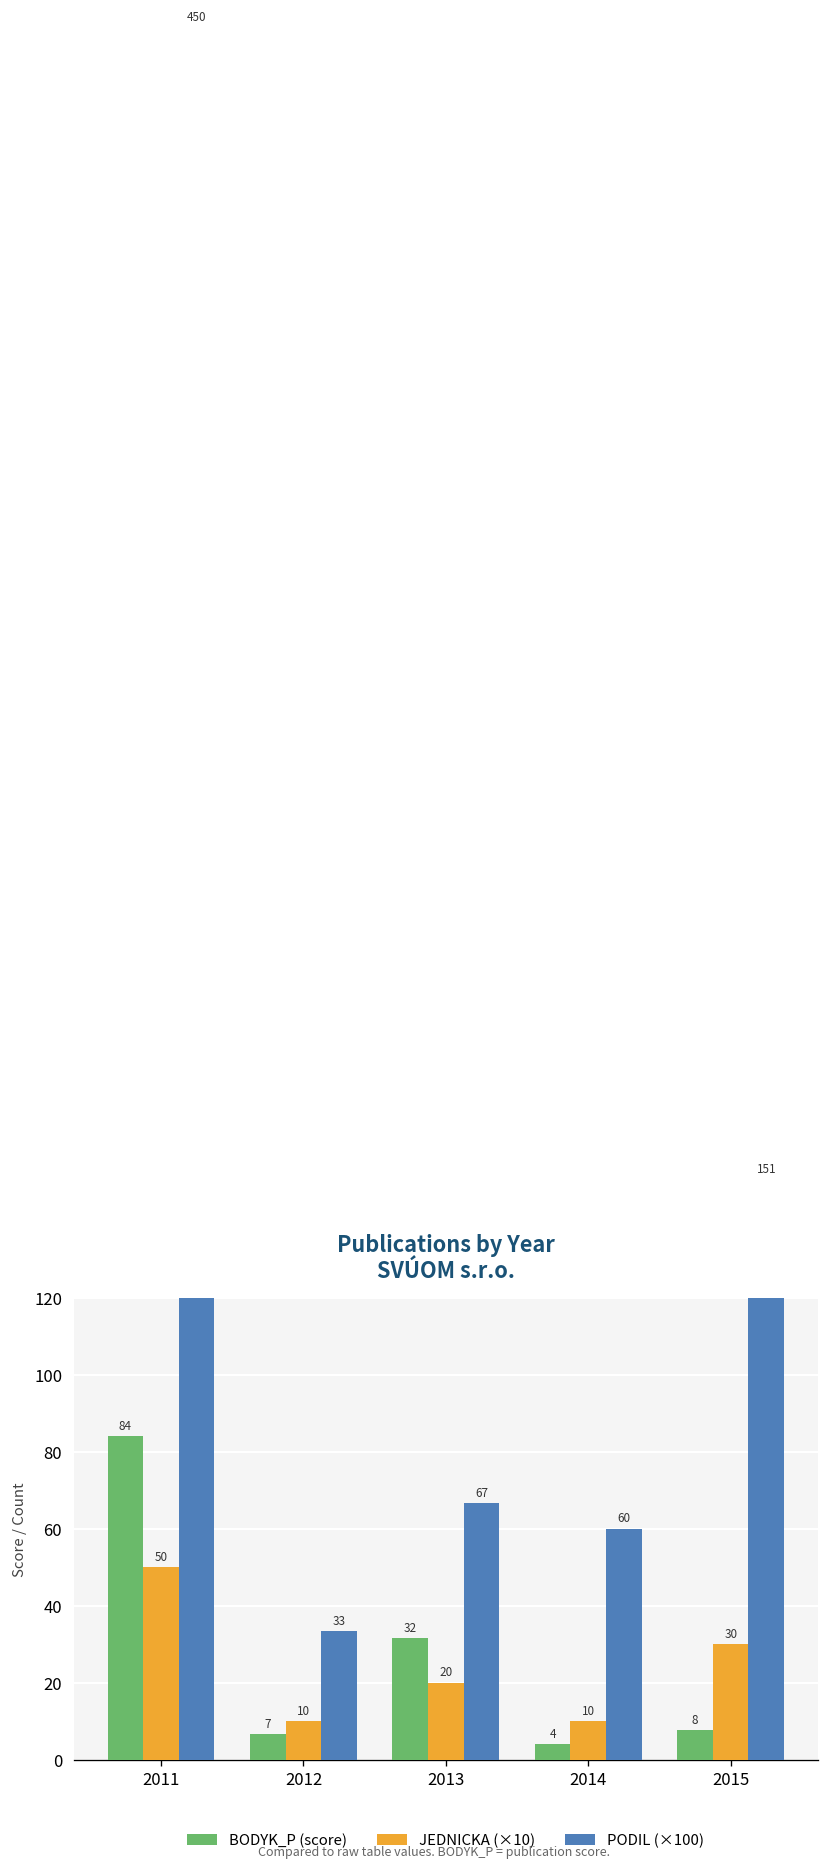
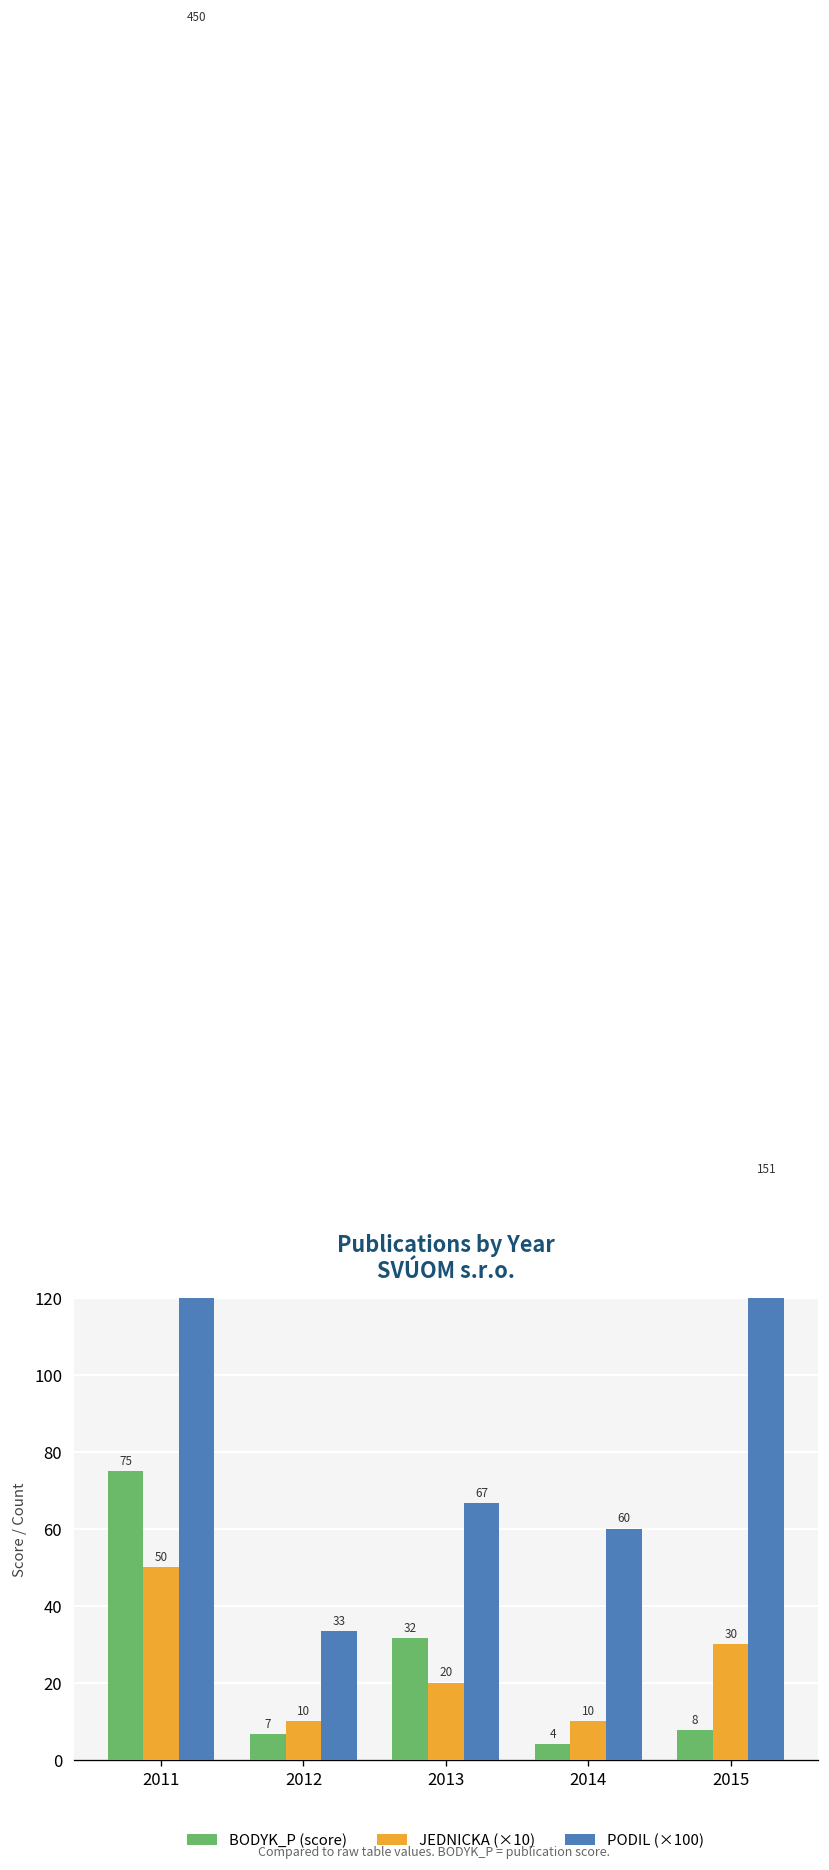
BODYK_P (score), 2011: 84 -> 75
